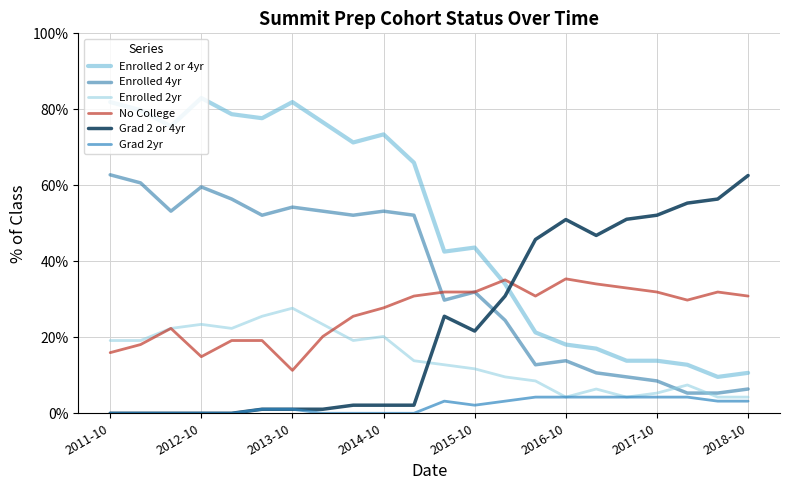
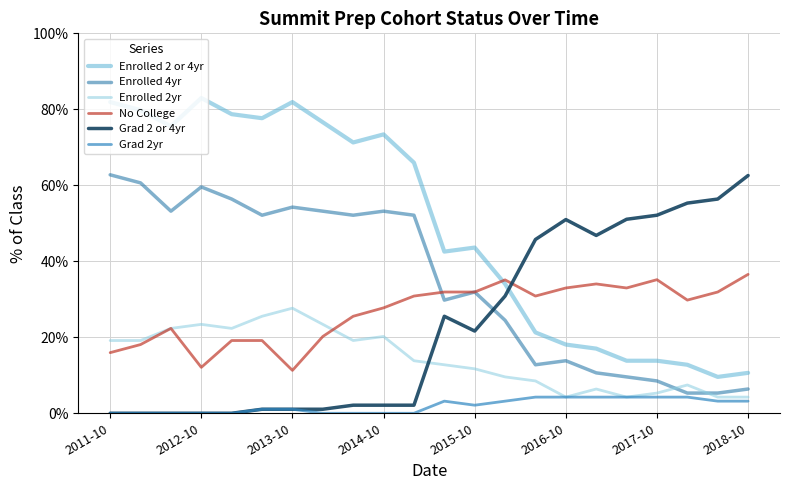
No College, 2012-10: 15% -> 12%
No College, 2016-10: 35% -> 33%
No College, 2017-10: 32% -> 35%
No College, 2018-10: 31% -> 37%
